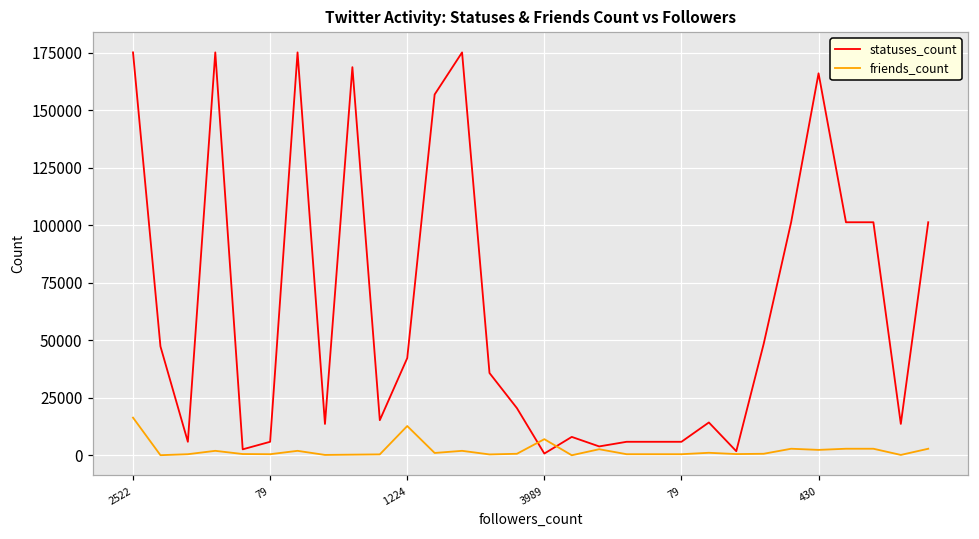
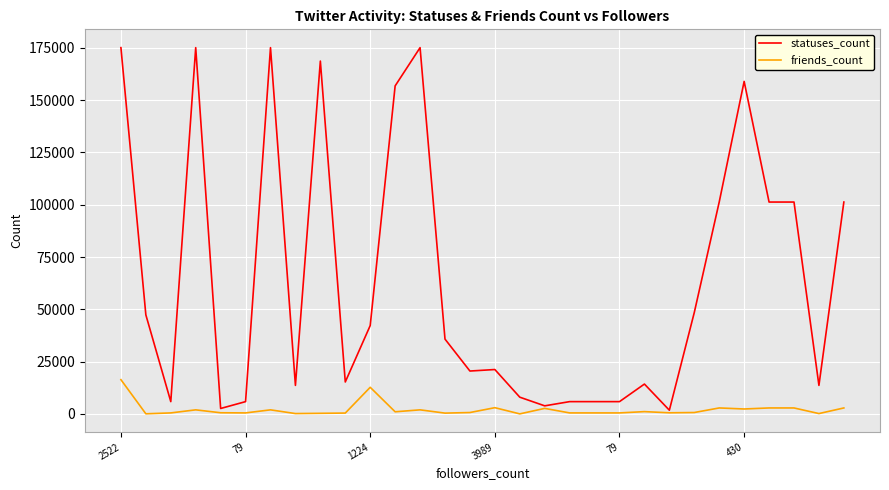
statuses_count, 3989: 1000 -> 21000
friends_count, 3989: 7000 -> 3000
statuses_count, 430: 166000 -> 159000
